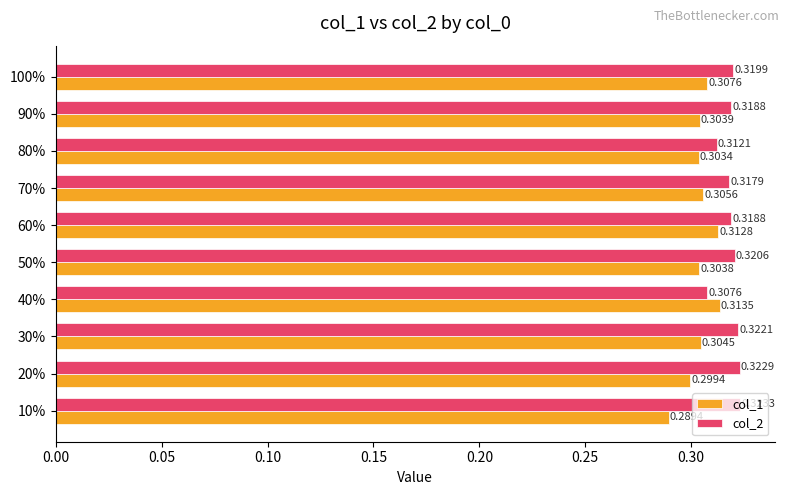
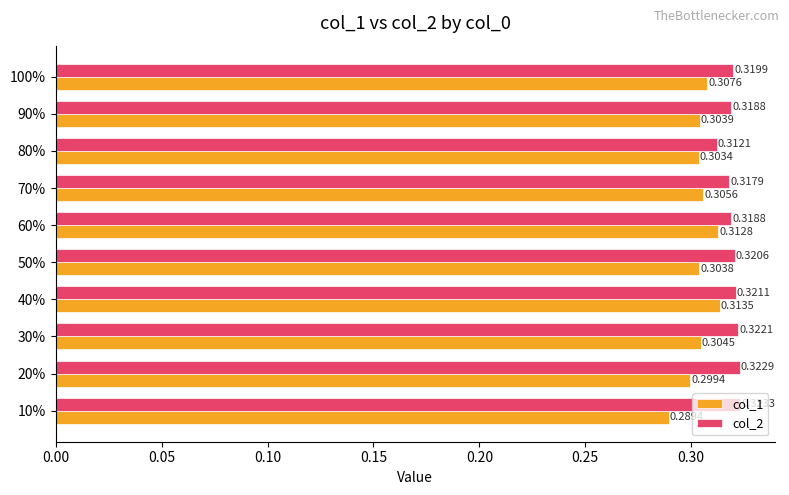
col_2, 40%: 0.3076 -> 0.3211
